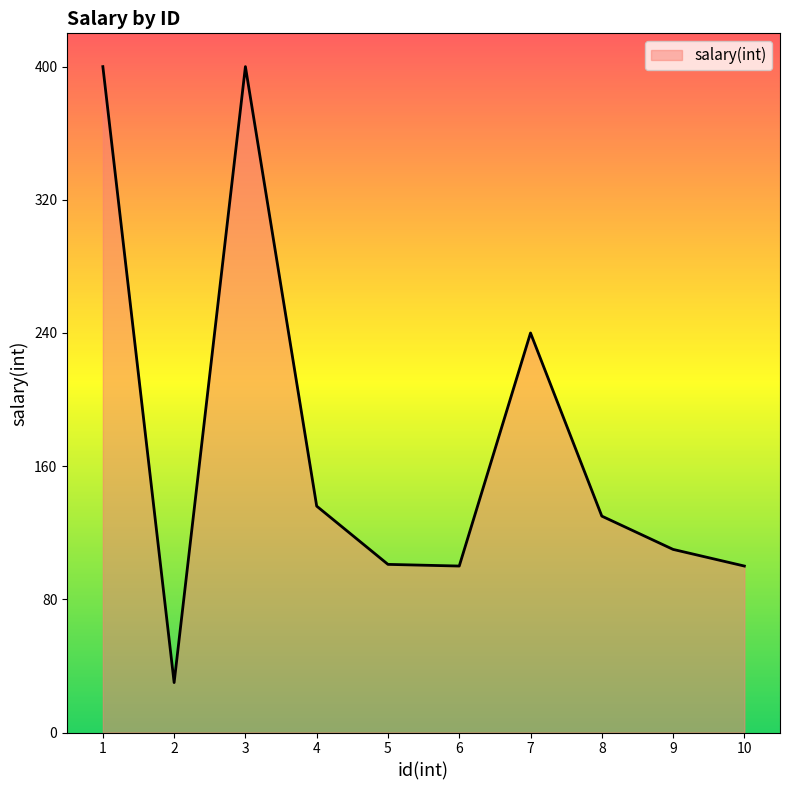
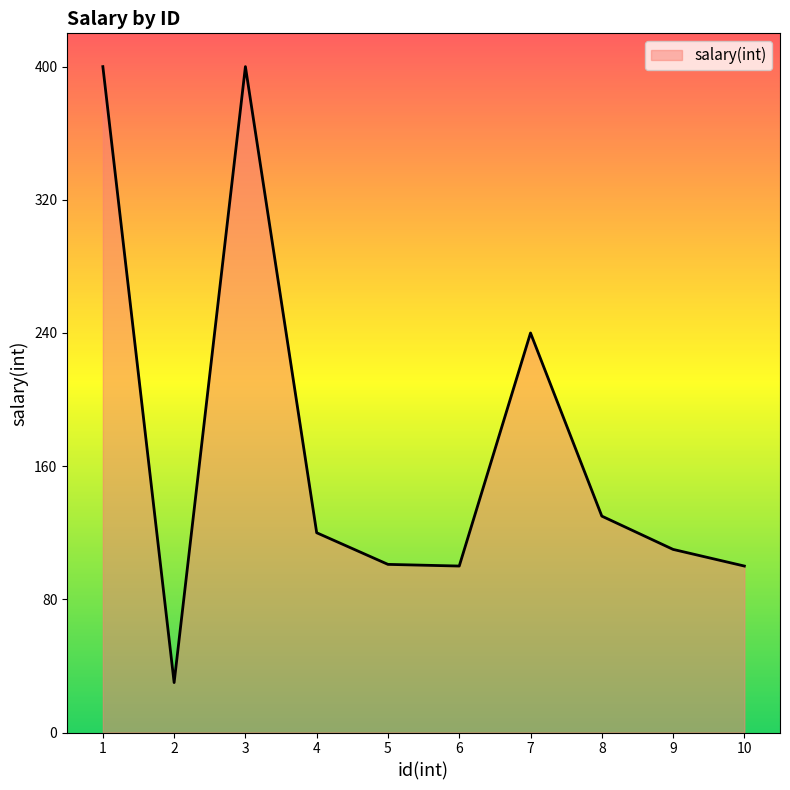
4: 136 -> 120
